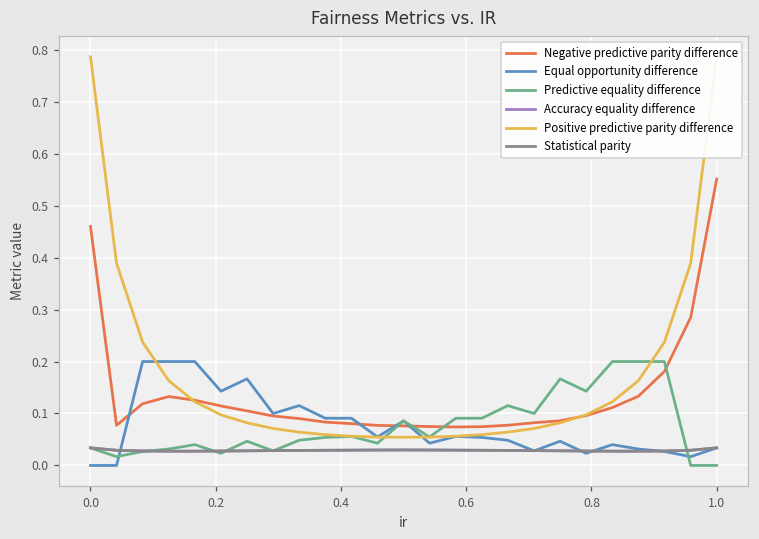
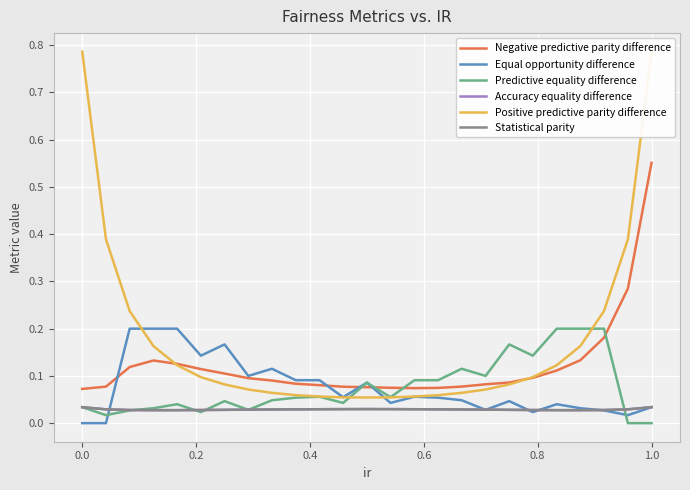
Negative predictive parity difference, 0.0: 0.46 -> 0.07
